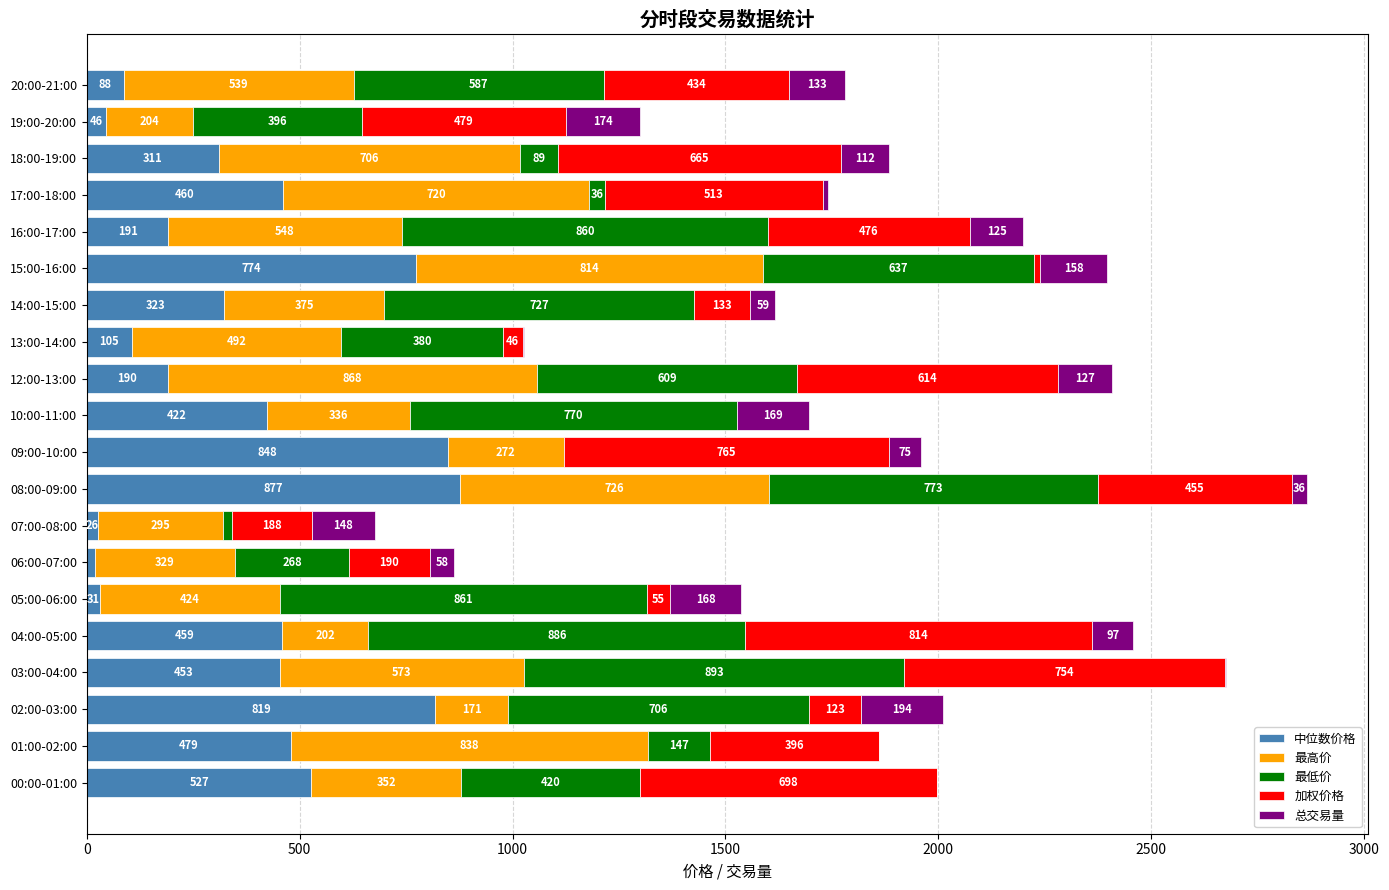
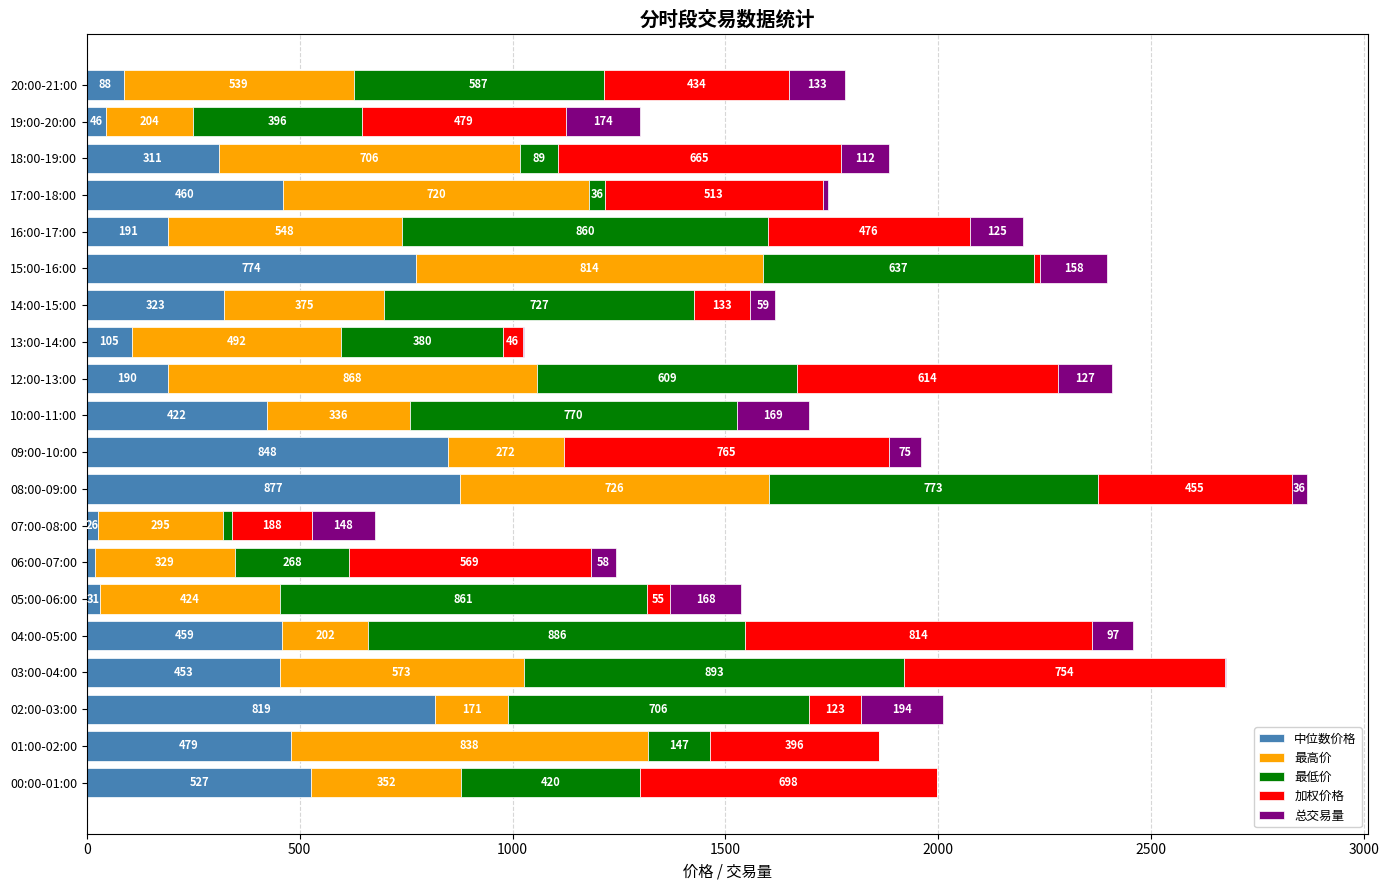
加权价格, 06:00-07:00: 190 -> 569
